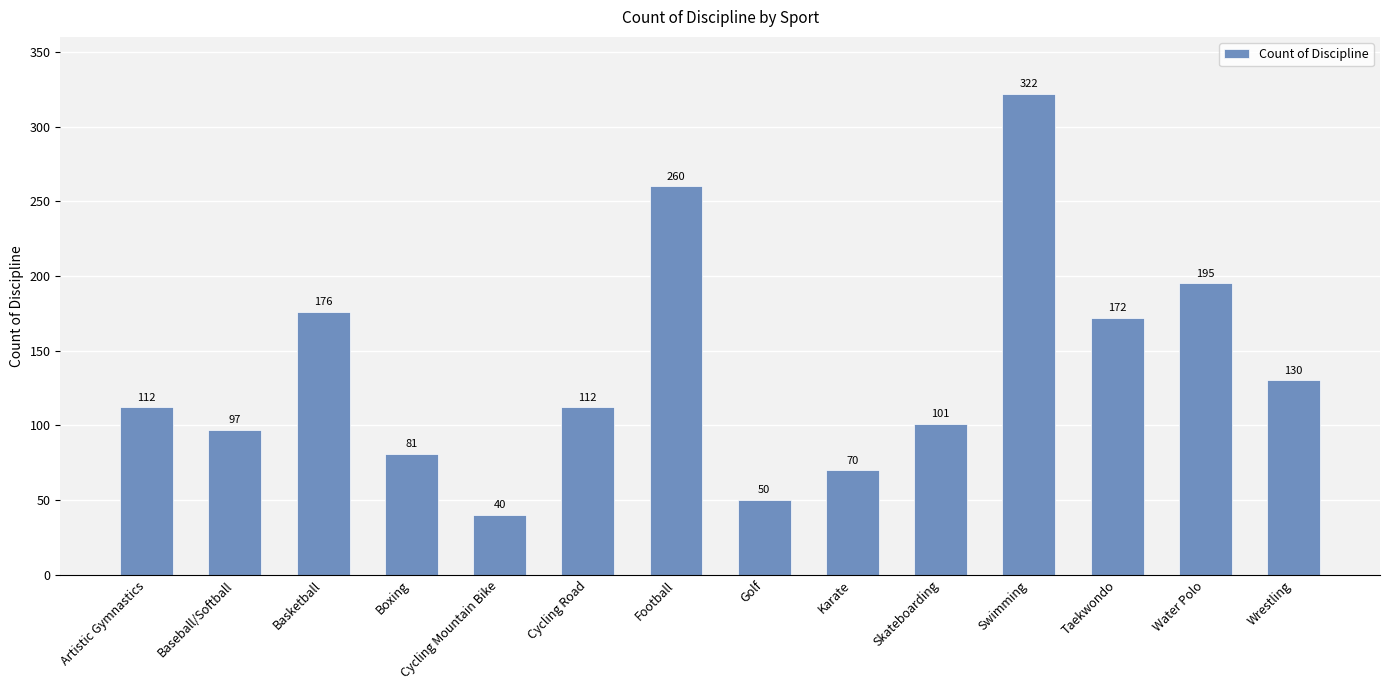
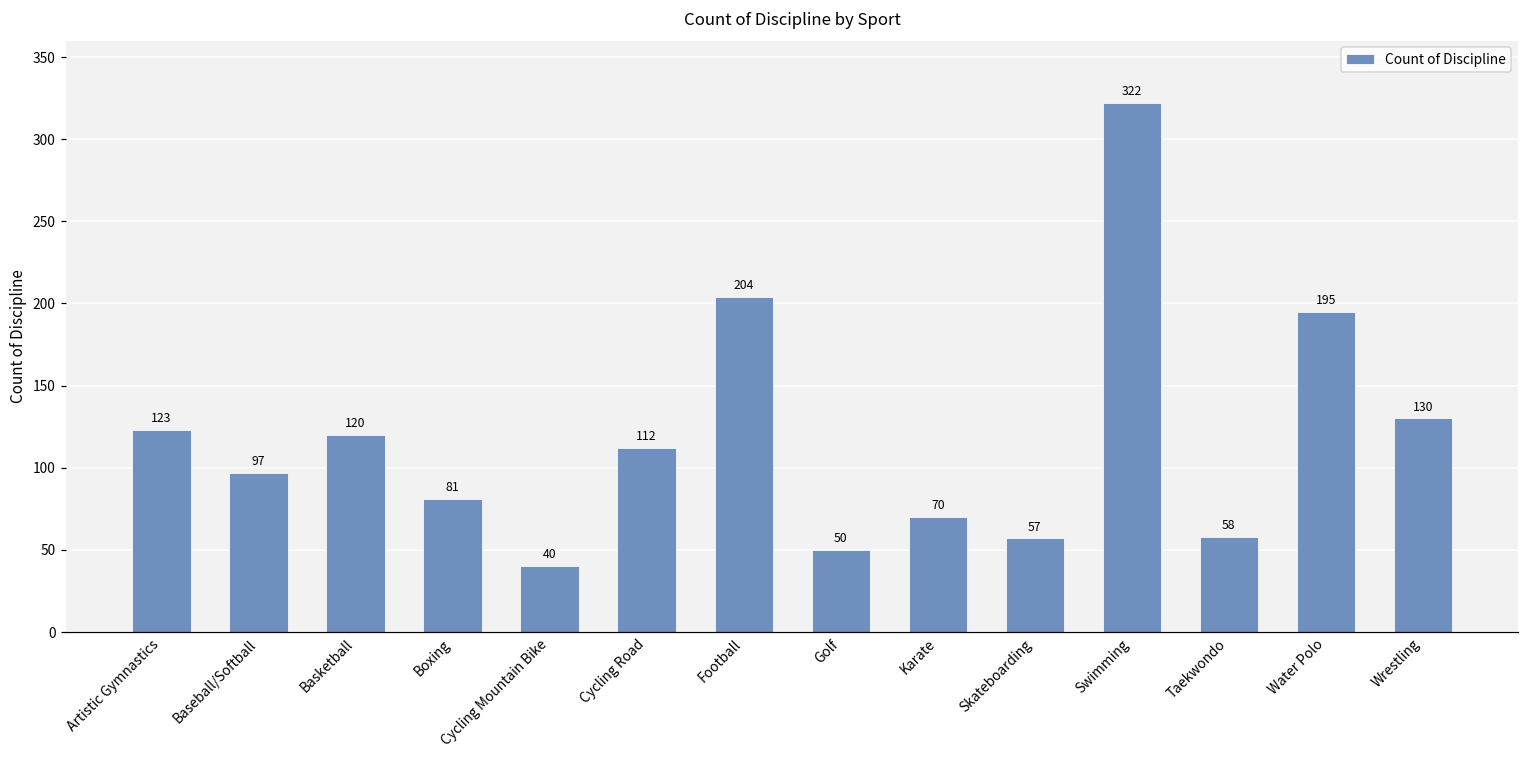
Artistic Gymnastics: 112 -> 123
Basketball: 176 -> 120
Football: 260 -> 204
Skateboarding: 101 -> 57
Taekwondo: 172 -> 58
